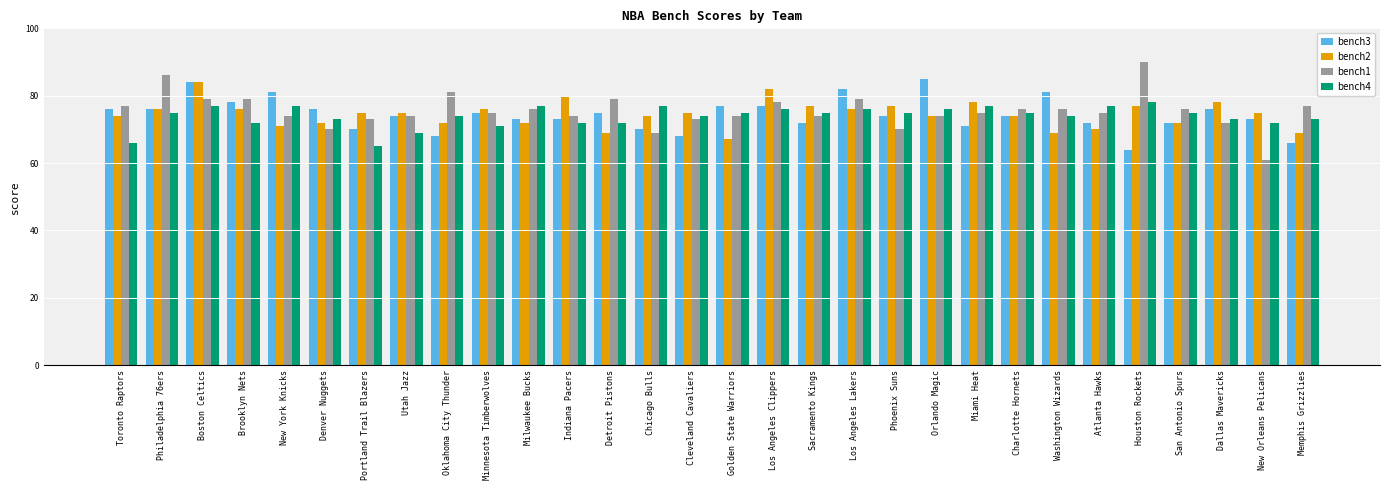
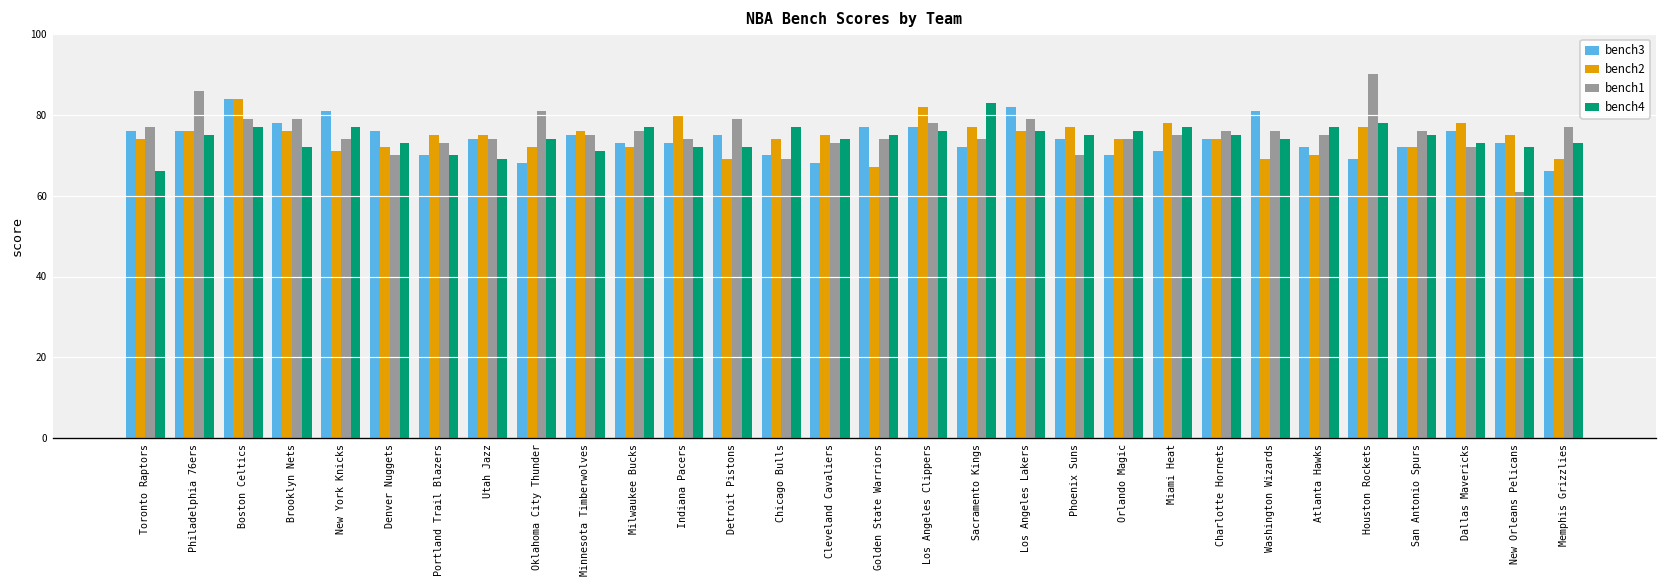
bench4, Portland Trail Blazers: 65 -> 70
bench4, Sacramento Kings: 75 -> 83
bench3, Orlando Magic: 85 -> 70
bench3, Houston Rockets: 64 -> 69
